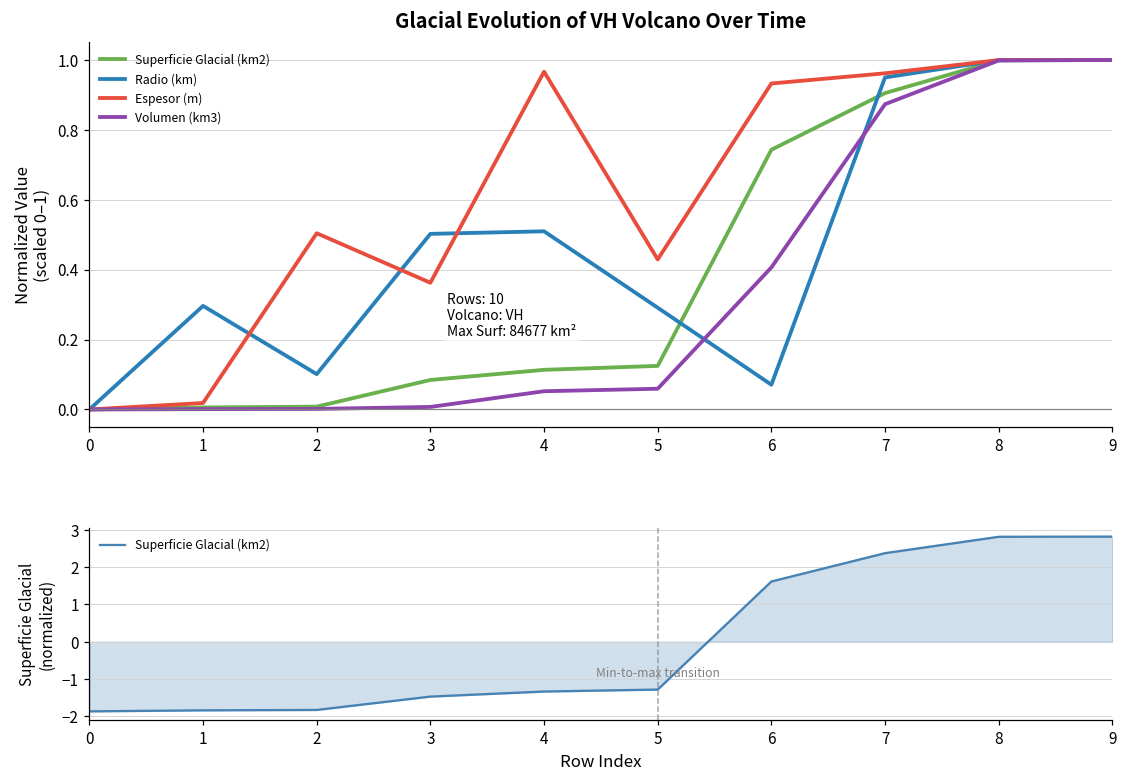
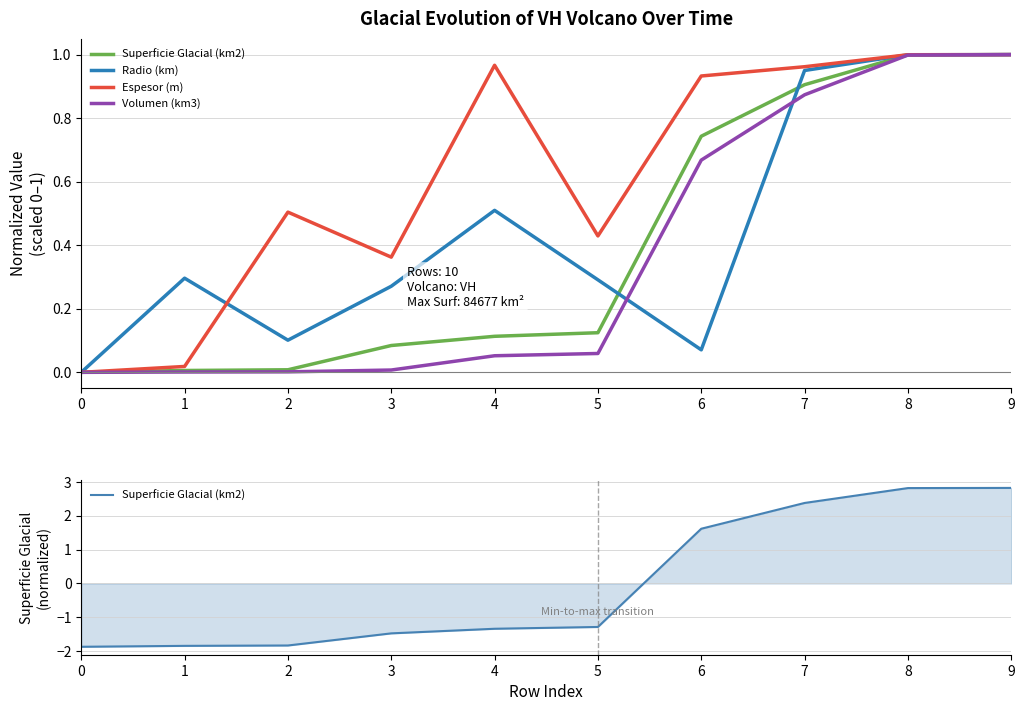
Glacial Evolution of VH Volcano Over Time, Radio (km), 3: 0.50 -> 0.27
Glacial Evolution of VH Volcano Over Time, Volumen (km3), 6: 0.41 -> 0.67
